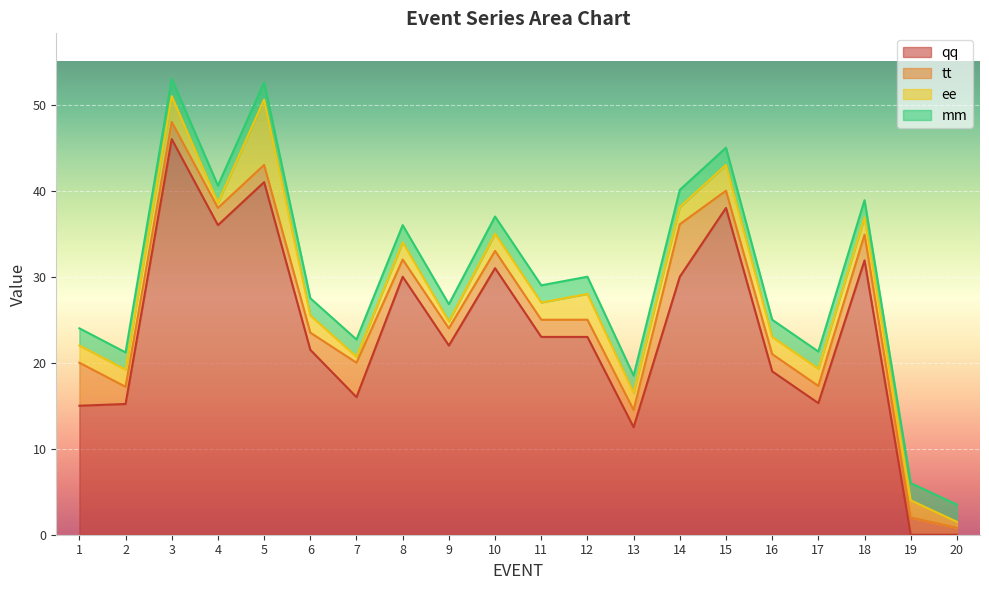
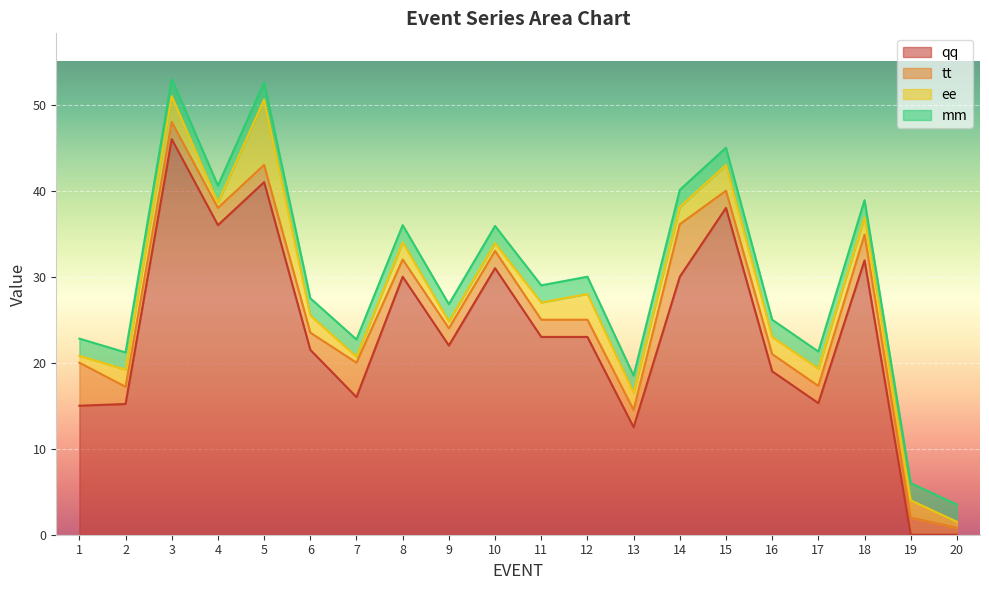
ee, 1: 2 -> 1
ee, 10: 2 -> 1
